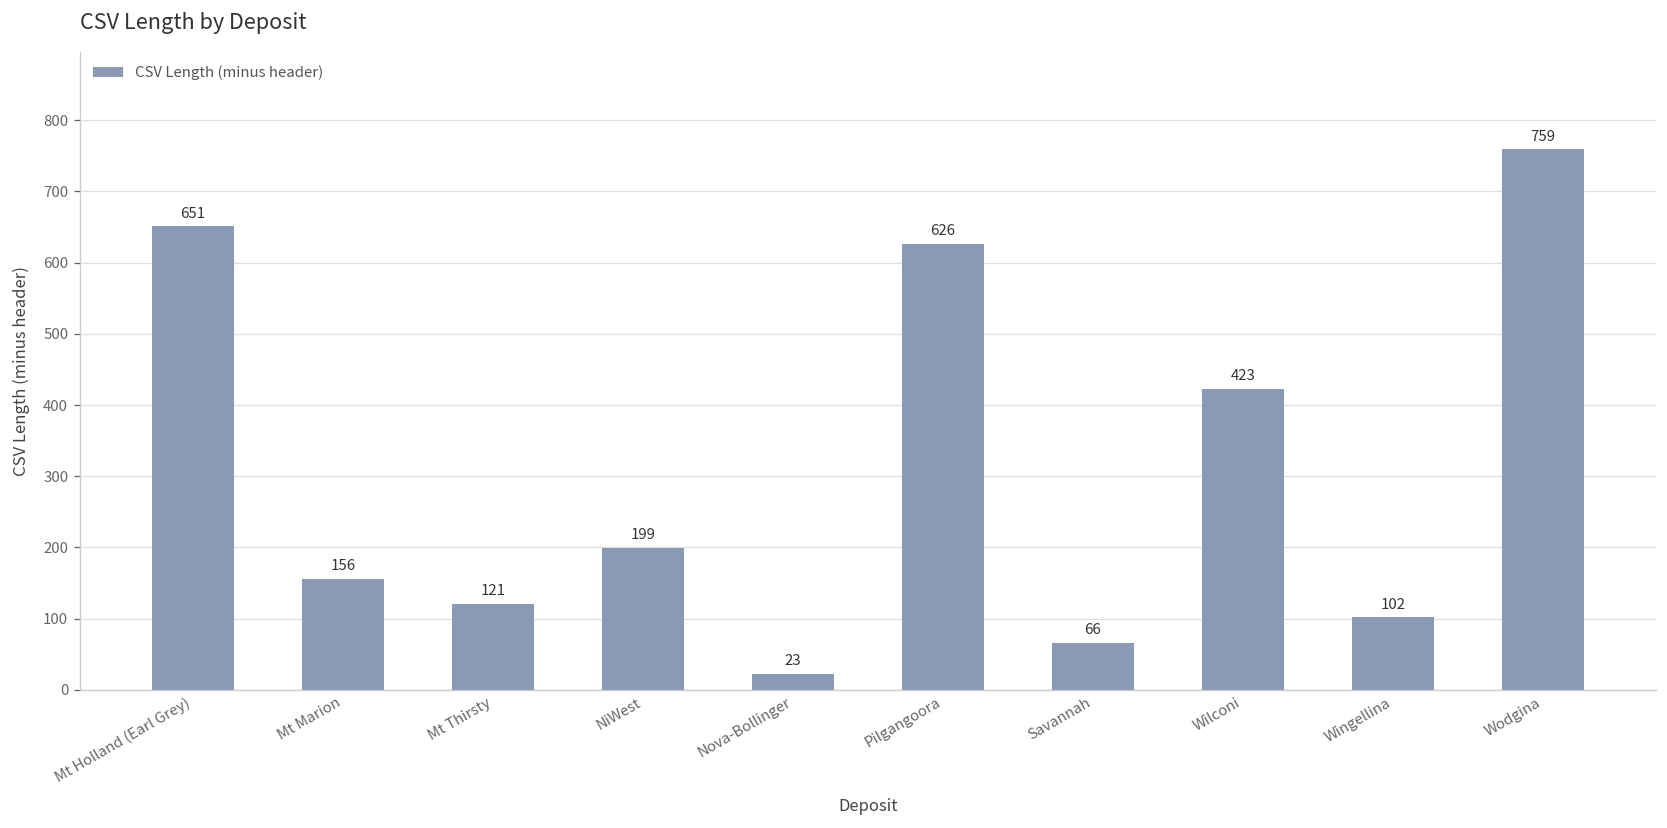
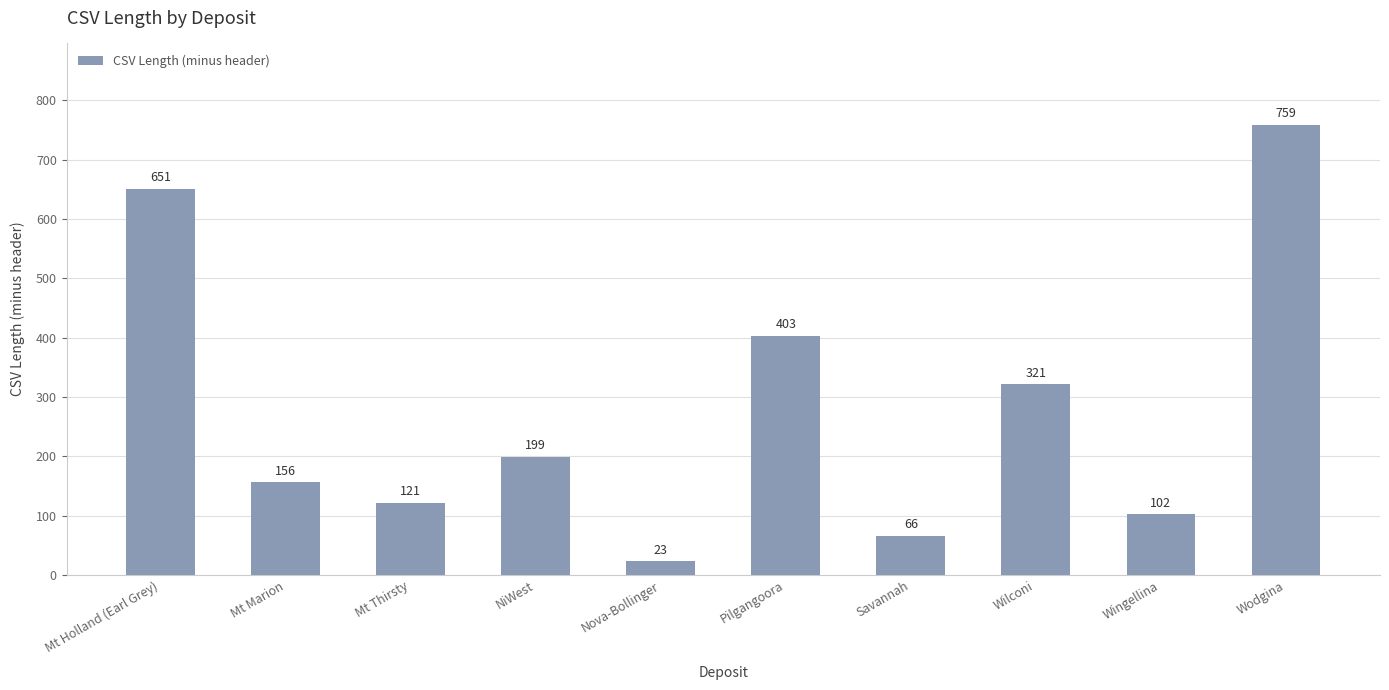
Pilgangoora: 626 -> 403
Wilconi: 423 -> 321
